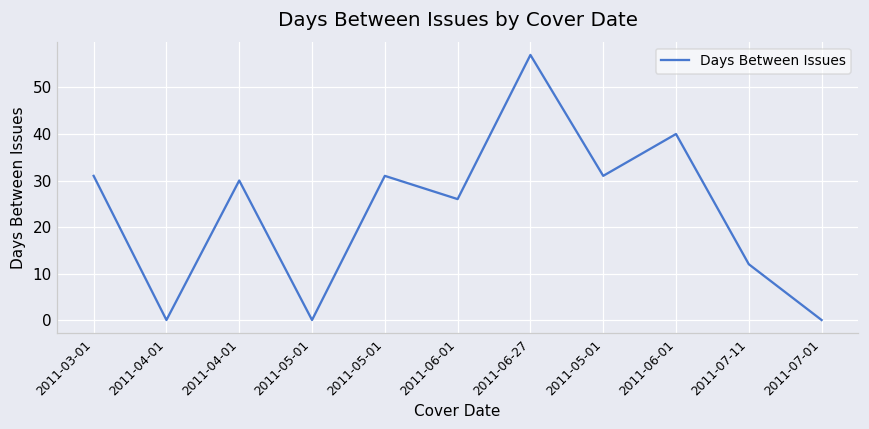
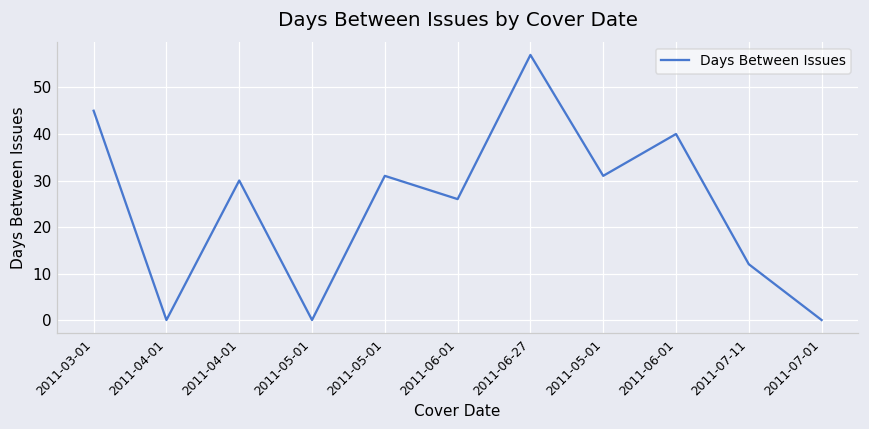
2011-03-01: 31 -> 45
